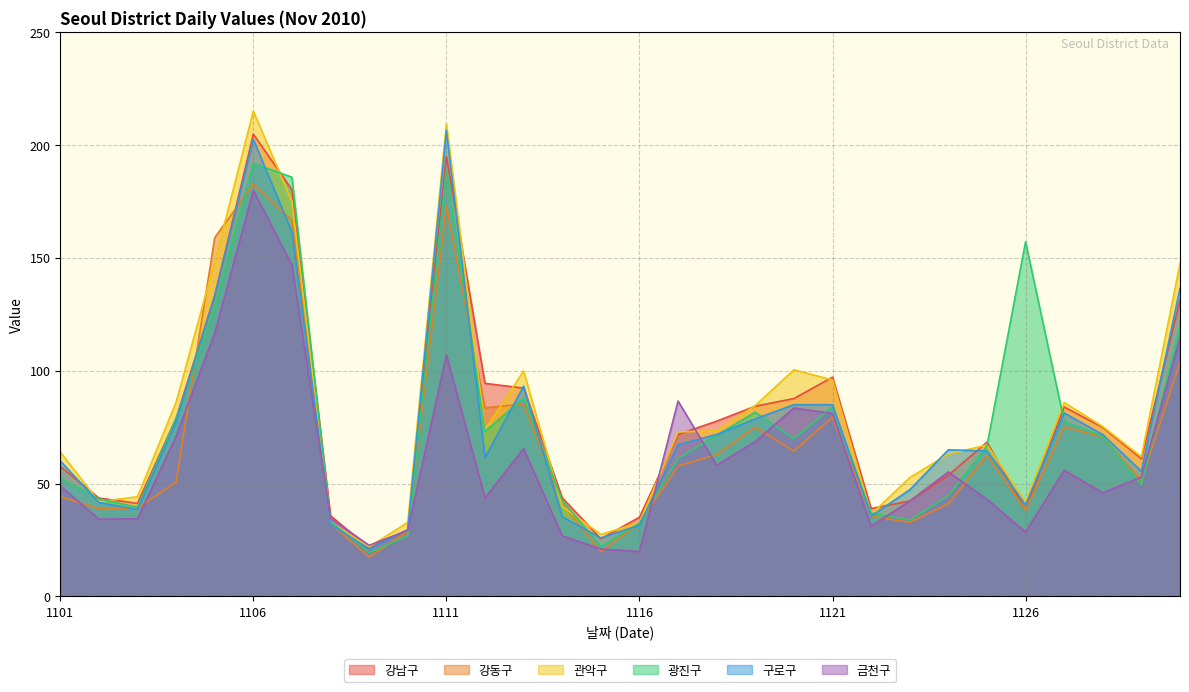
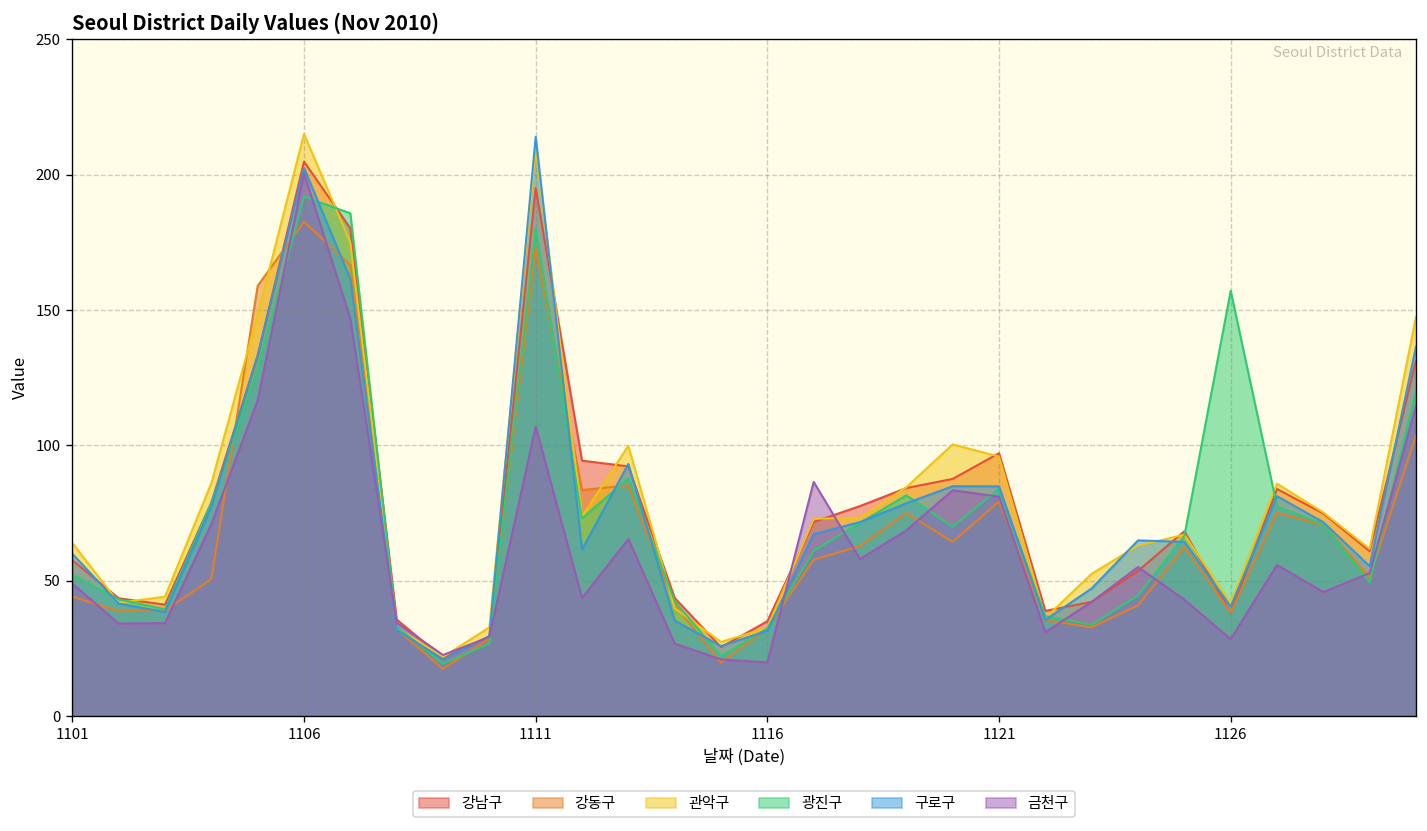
금천구, 1106: 180 -> 201
광진구, 1111: 189 -> 180
구로구, 1111: 207 -> 214
